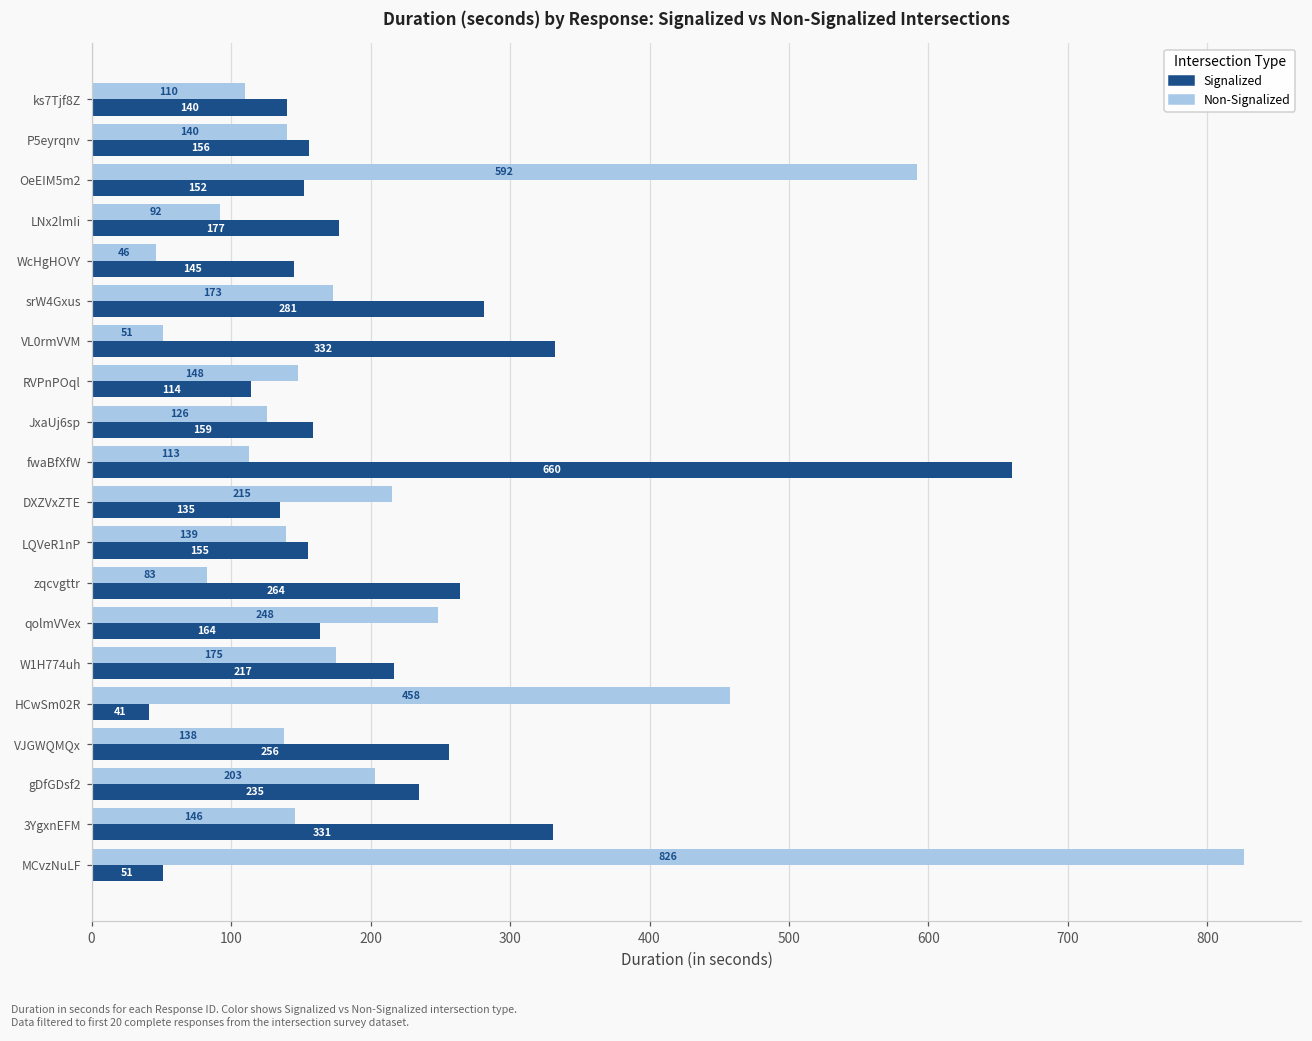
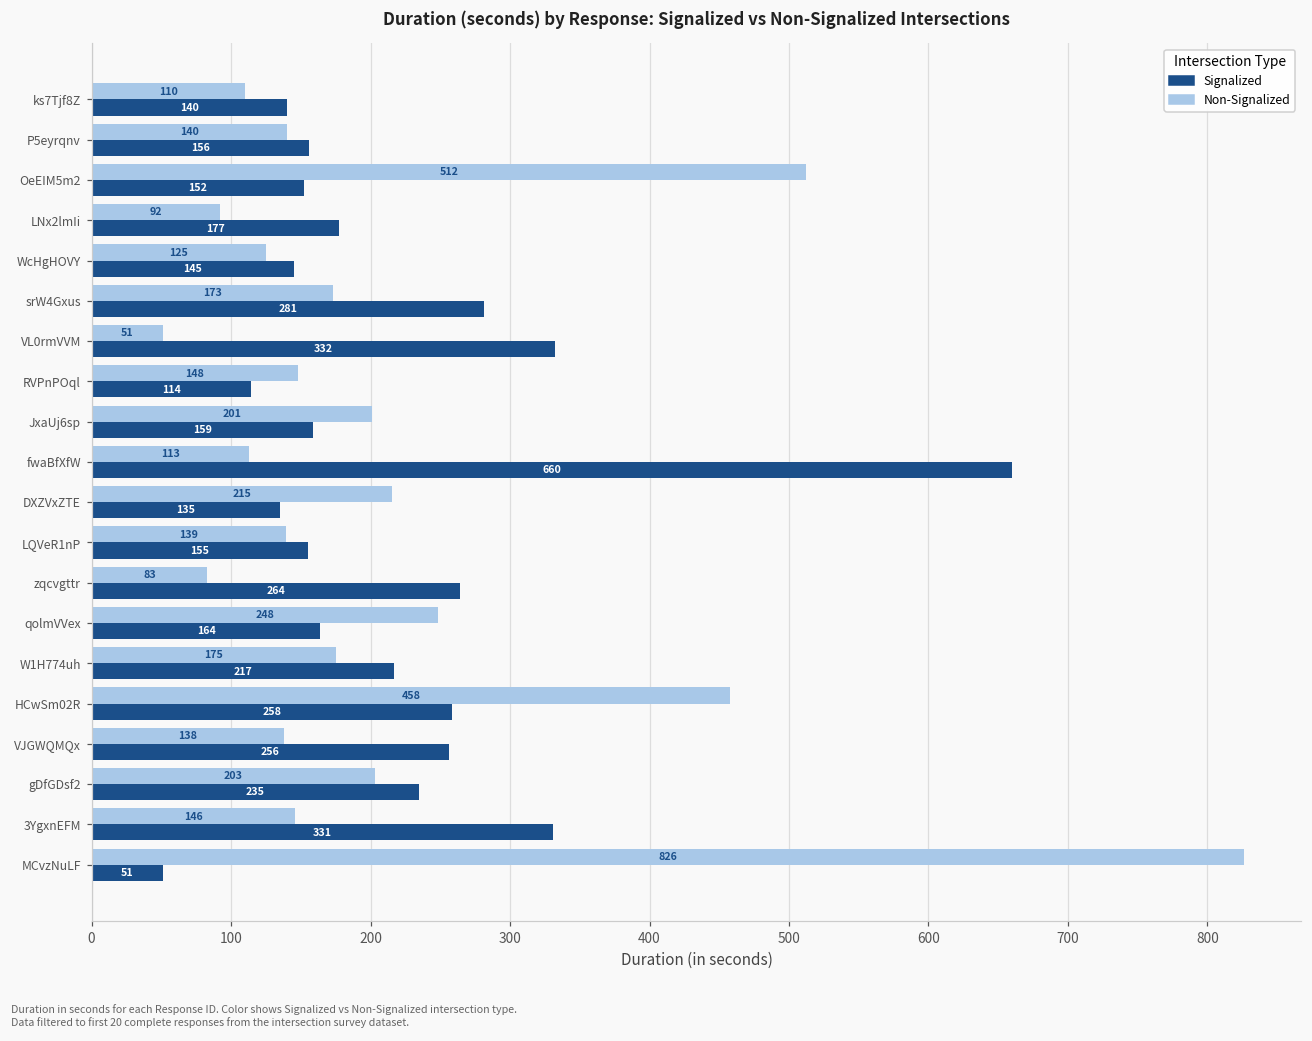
Non-Signalized, OeEIM5m2: 592 -> 512
Non-Signalized, WcHgHOVY: 46 -> 125
Non-Signalized, JxaUj6sp: 126 -> 201
Signalized, HCwSm02R: 41 -> 258
